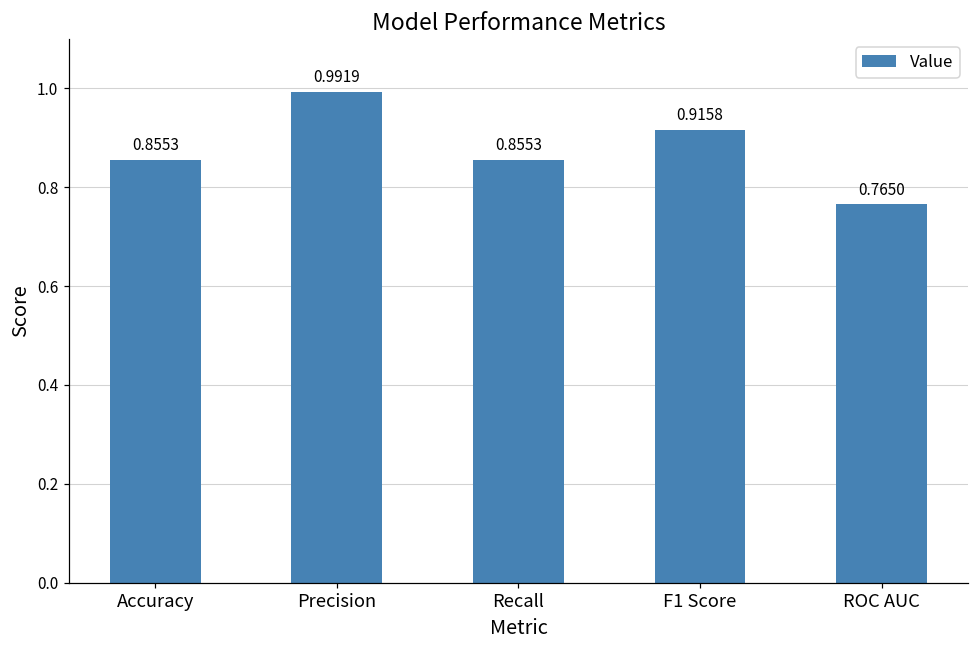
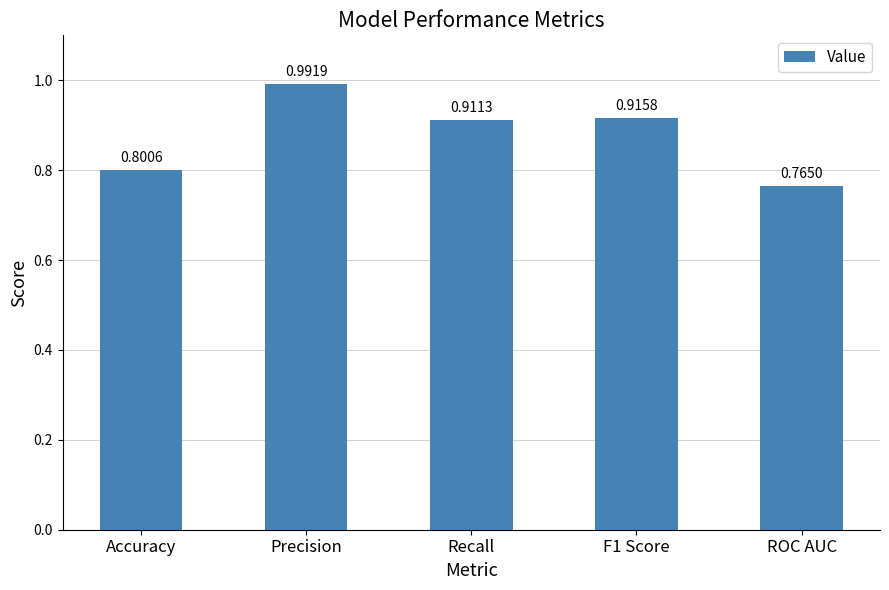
Accuracy: 0.8553 -> 0.8006
Recall: 0.8553 -> 0.9113
